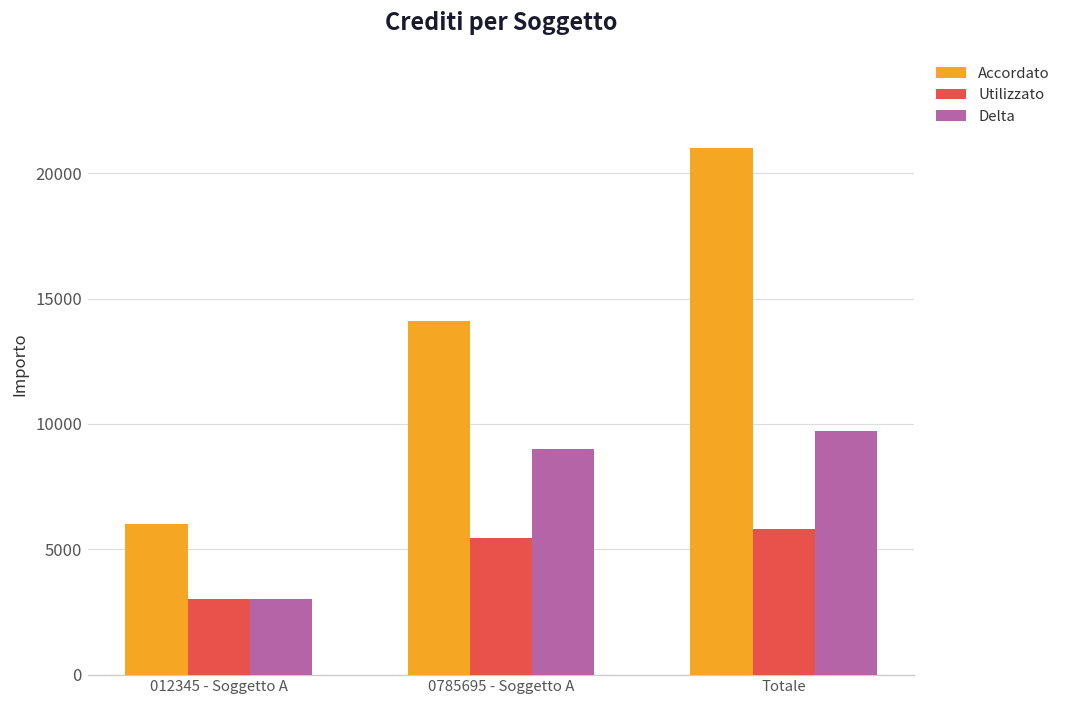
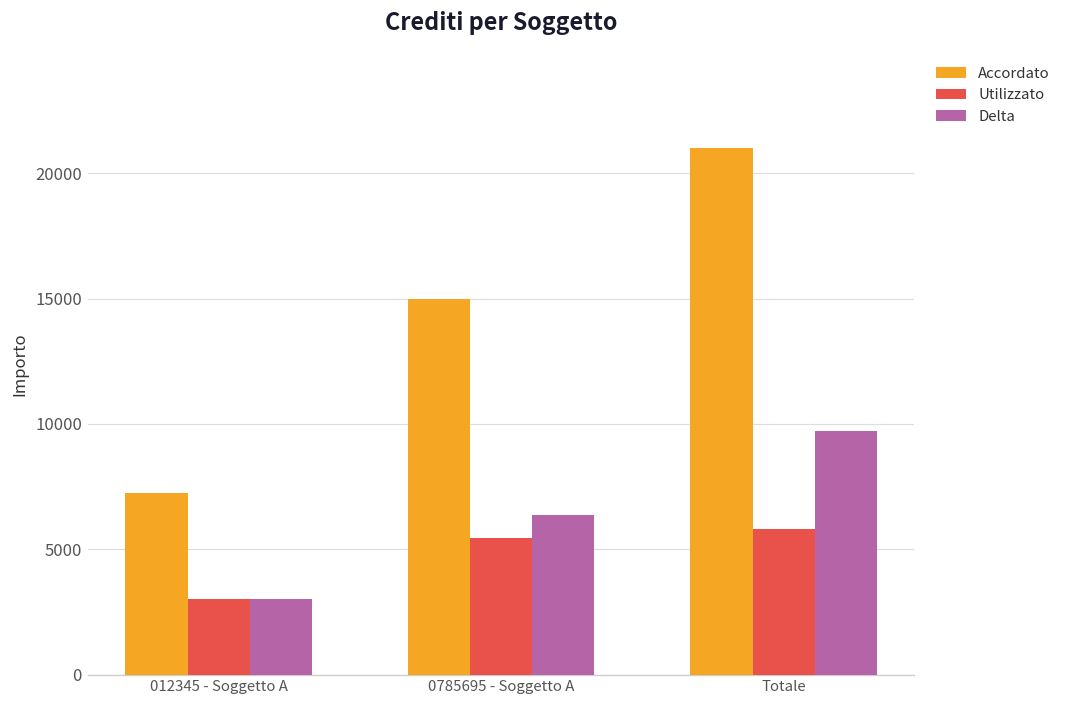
Accordato, 012345 - Soggetto A: 6000 -> 7200
Accordato, 0785695 - Soggetto A: 14100 -> 15000
Delta, 0785695 - Soggetto A: 9000 -> 6400
